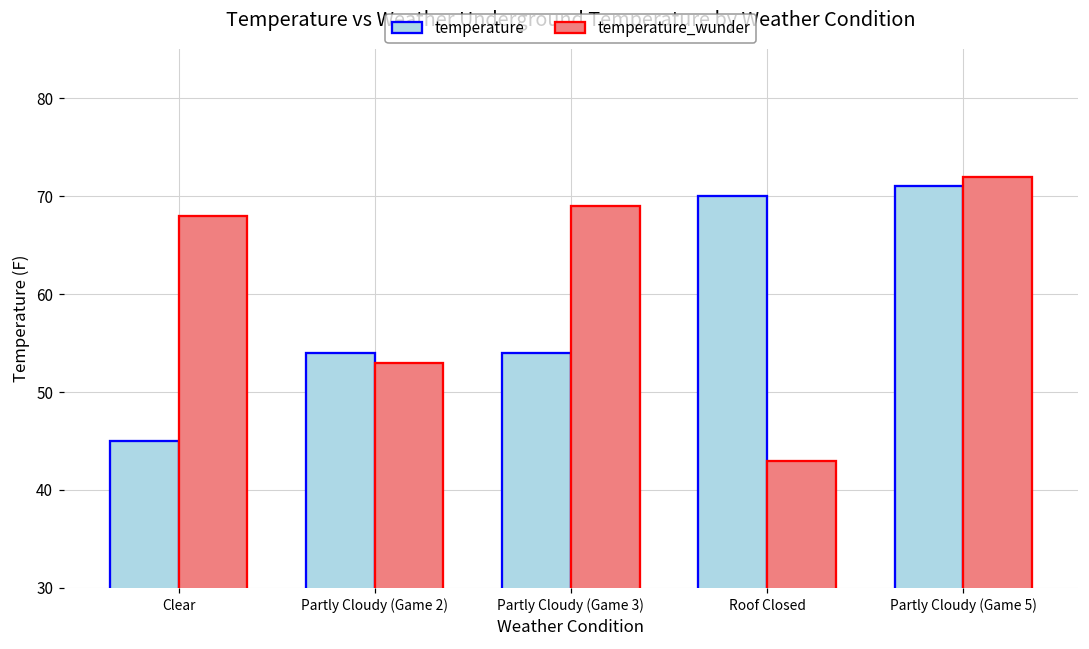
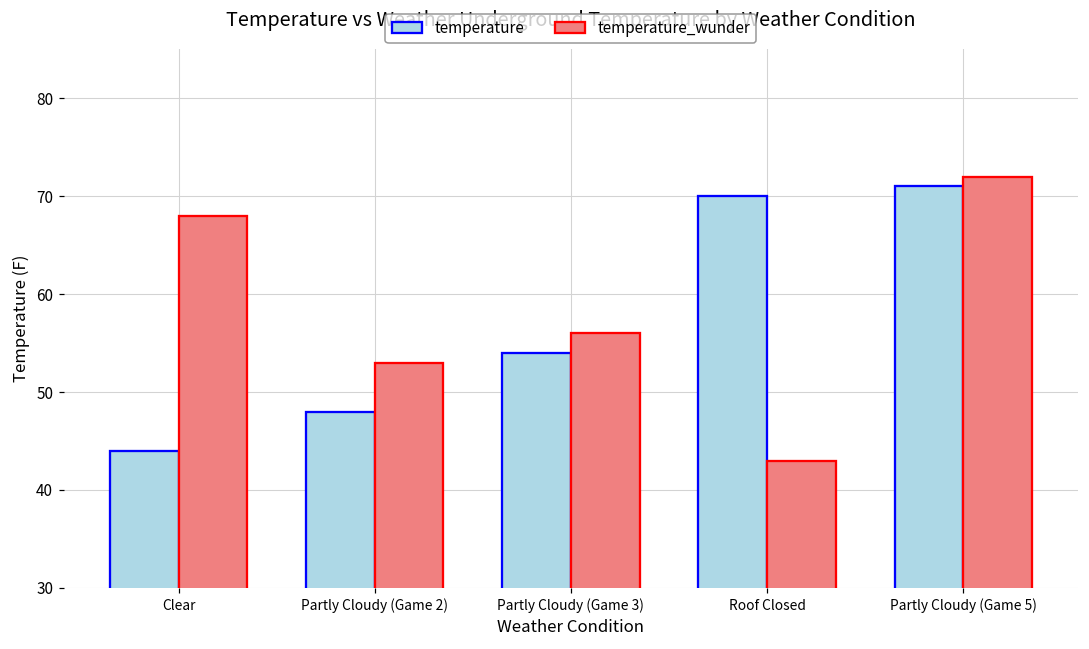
temperature, Clear: 45 -> 44
temperature, Partly Cloudy (Game 2): 54 -> 48
temperature_wunder, Partly Cloudy (Game 3): 69 -> 56
